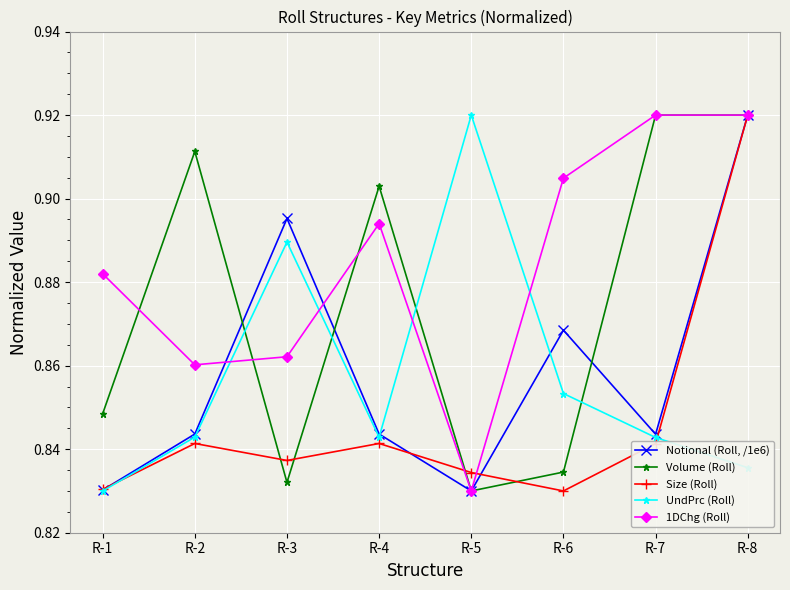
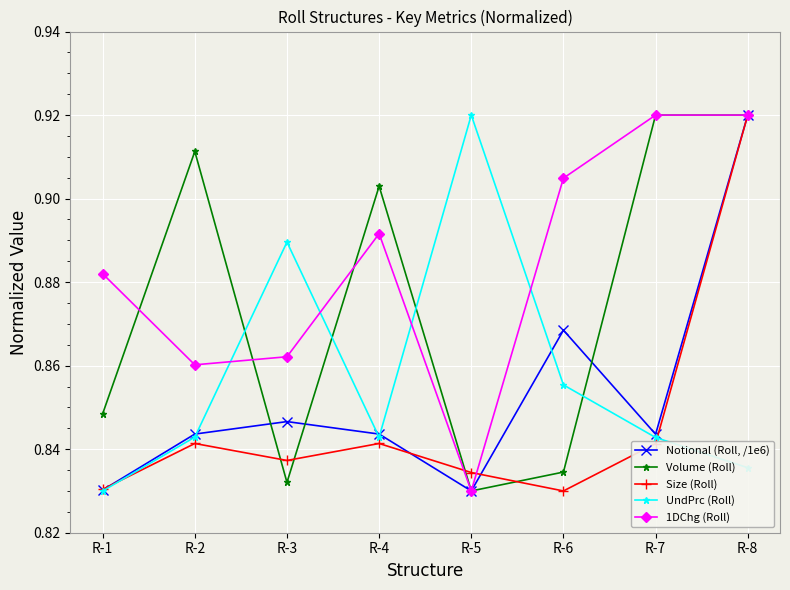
Notional (Roll, /1e6), R-3: 0.895 -> 0.847
1DChg (Roll), R-4: 0.894 -> 0.892
UndPrc (Roll), R-6: 0.853 -> 0.855
